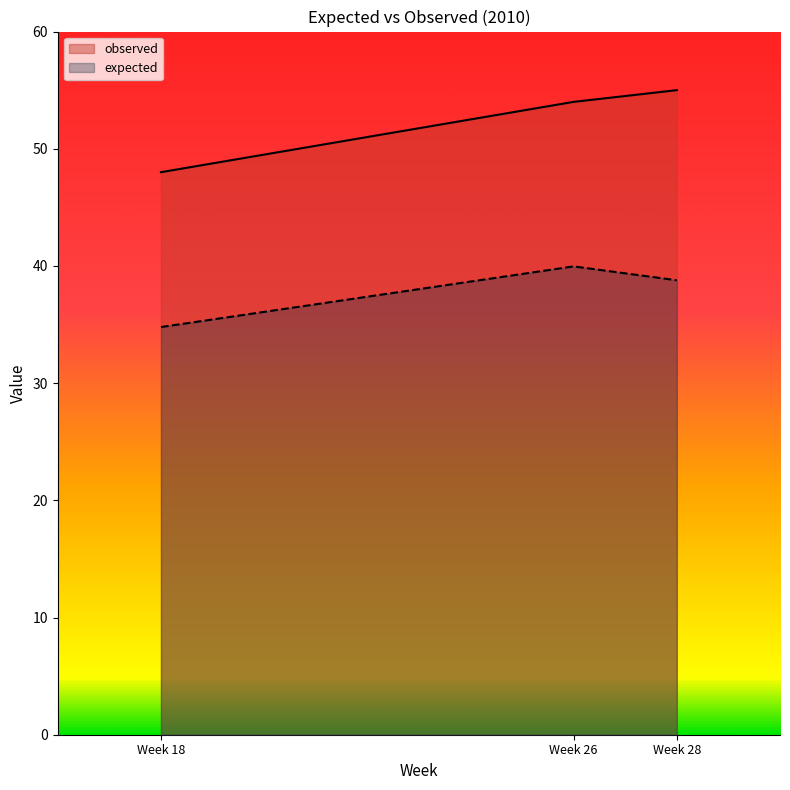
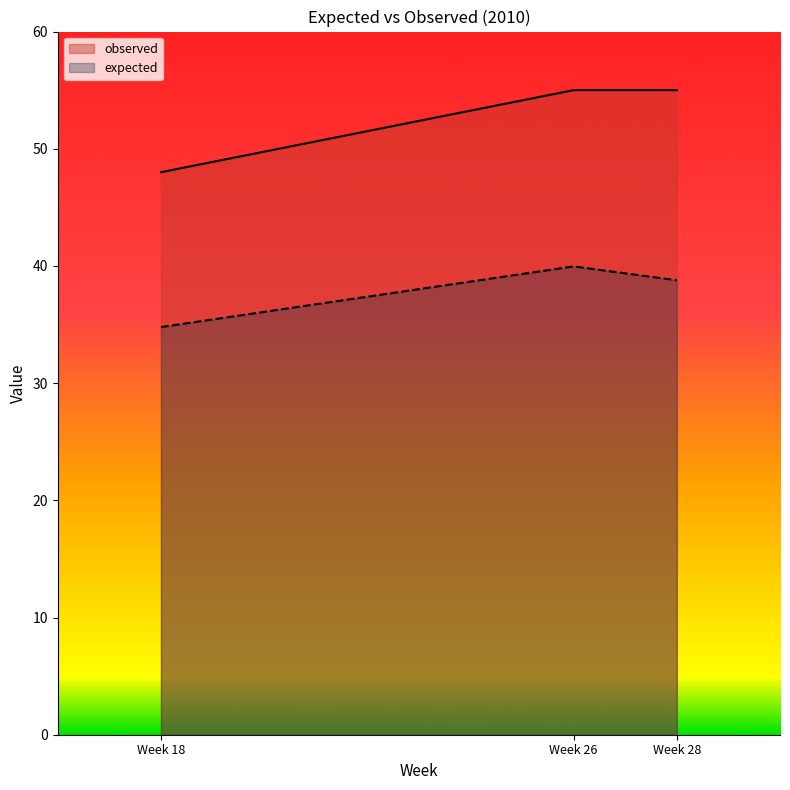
observed, Week 26: 54 -> 55
